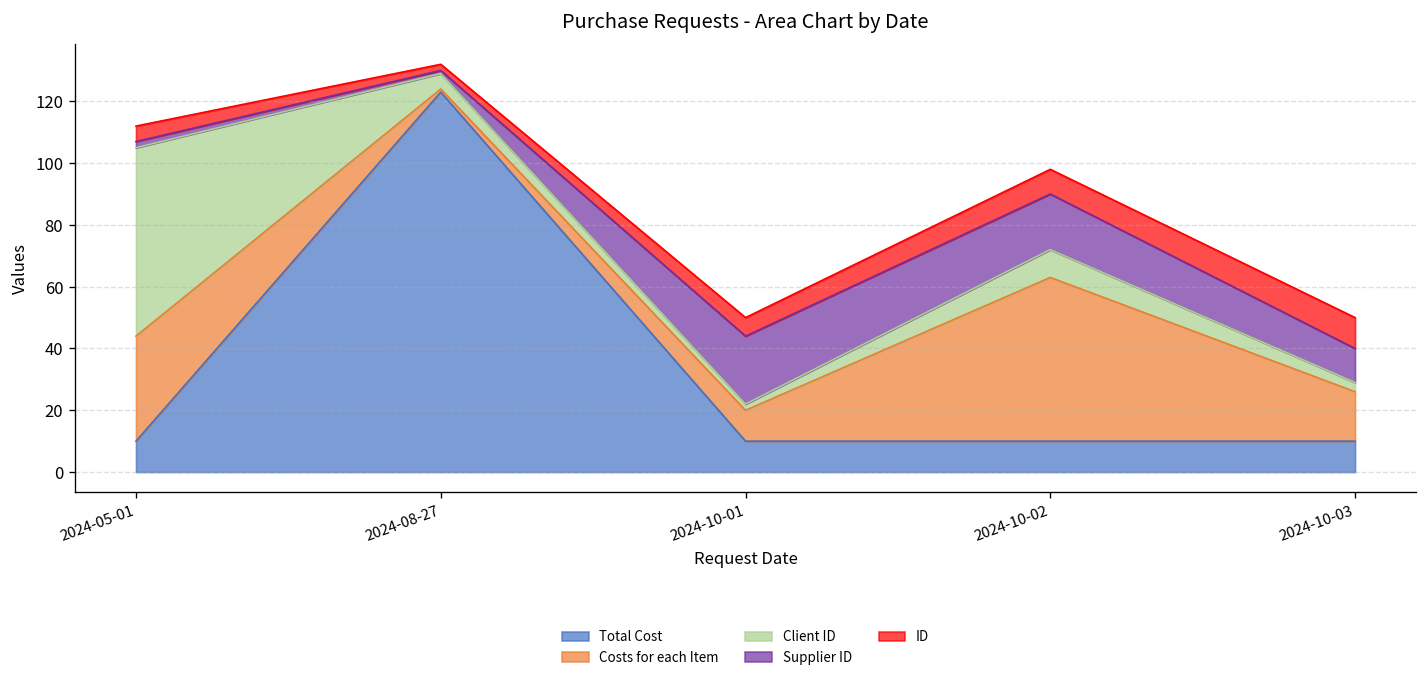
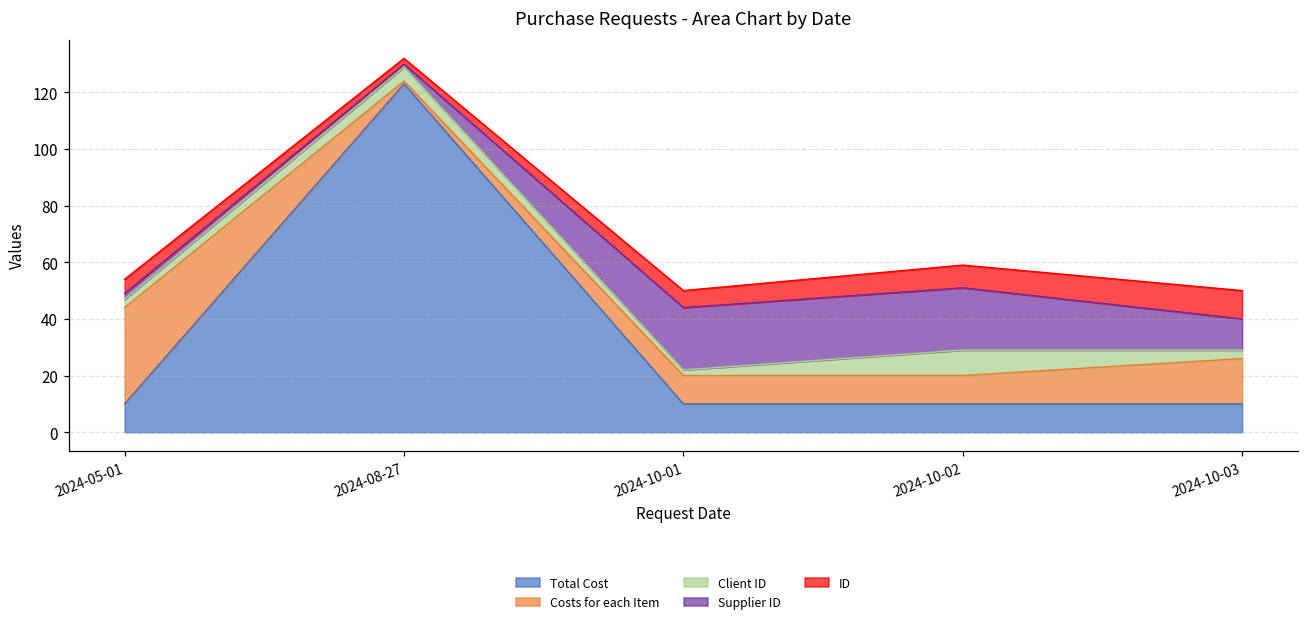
Client ID, 2024-05-01: 61 -> 3
Costs for each Item, 2024-10-02: 53 -> 10
Supplier ID, 2024-10-02: 18 -> 22
